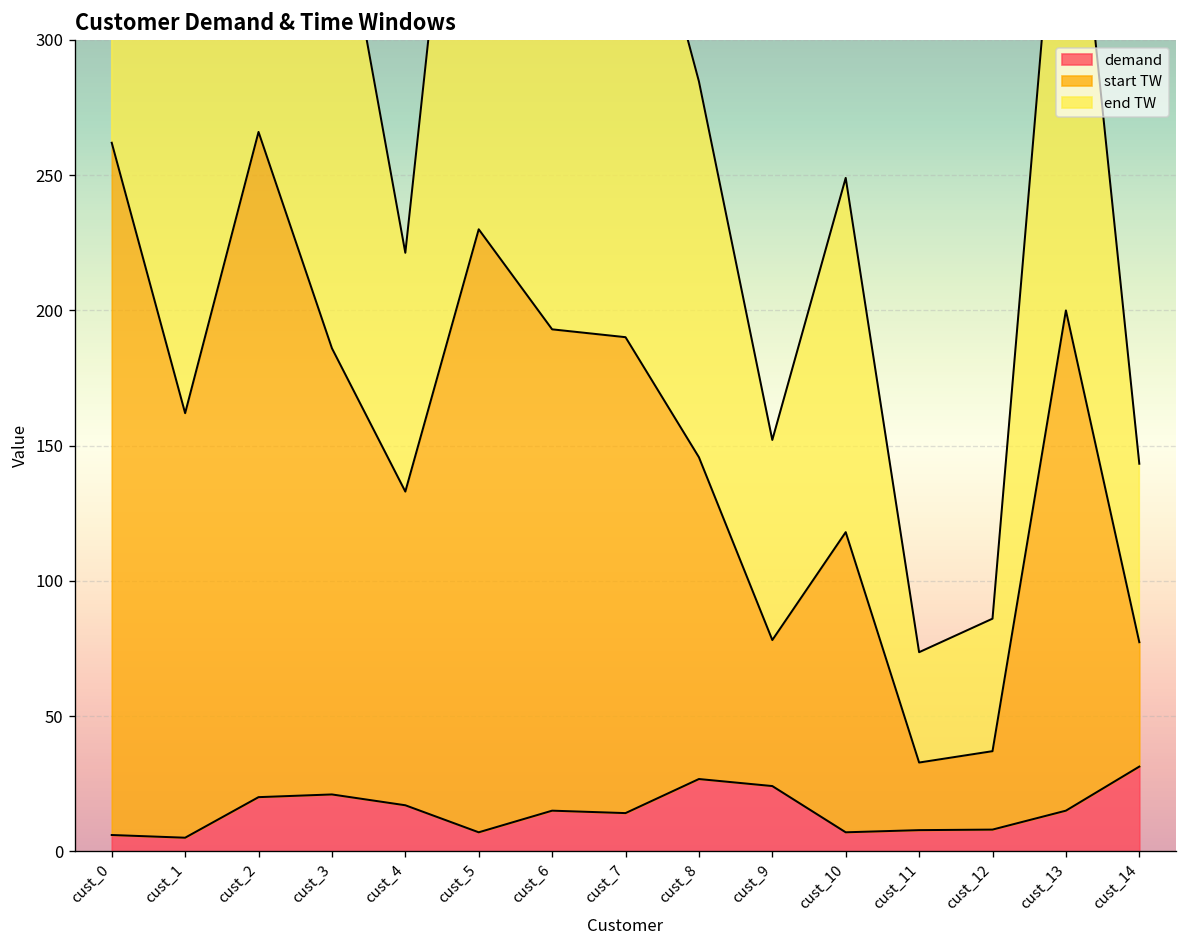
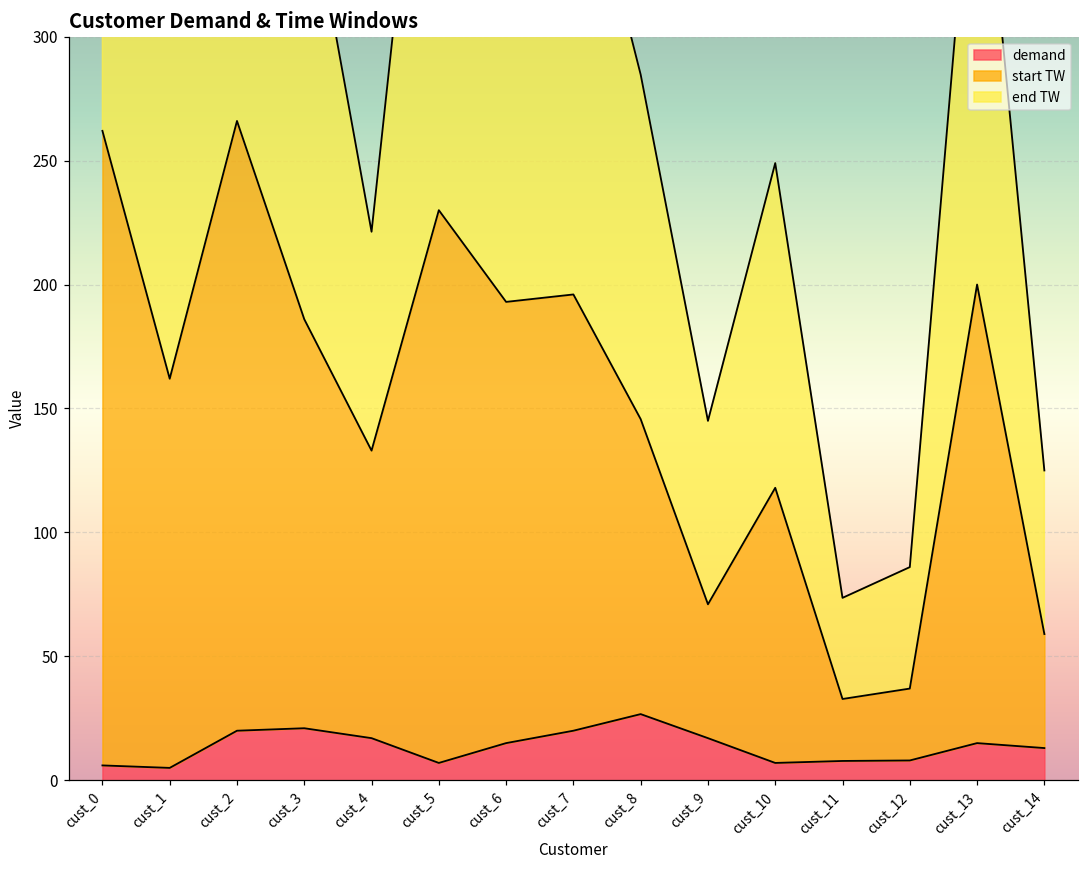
demand, cust_7: 14 -> 20
demand, cust_9: 24 -> 17
demand, cust_14: 31 -> 13
